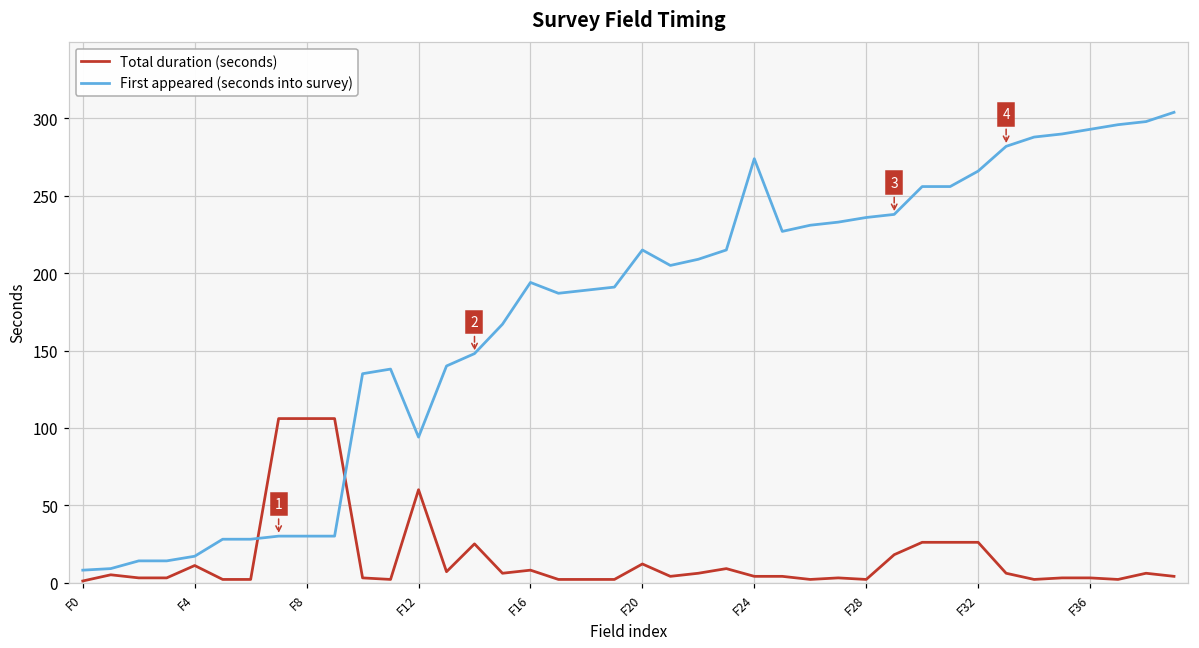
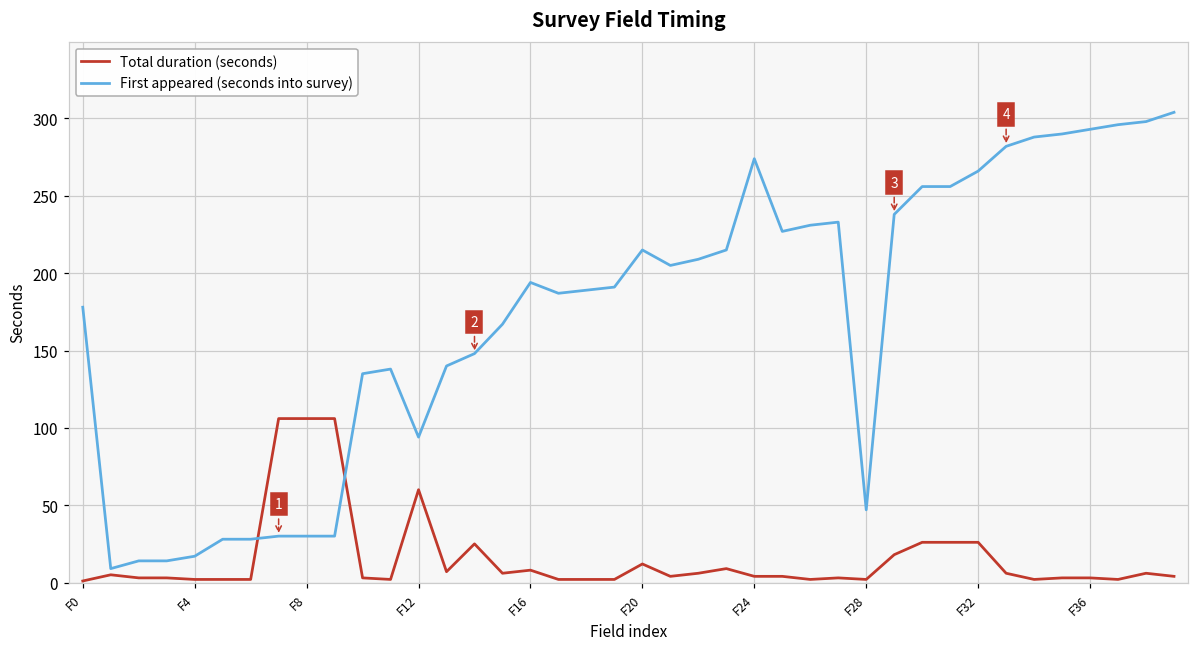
First appeared (seconds into survey), F0: 8 -> 178
Total duration (seconds), F4: 11 -> 2
First appeared (seconds into survey), F28: 236 -> 47
